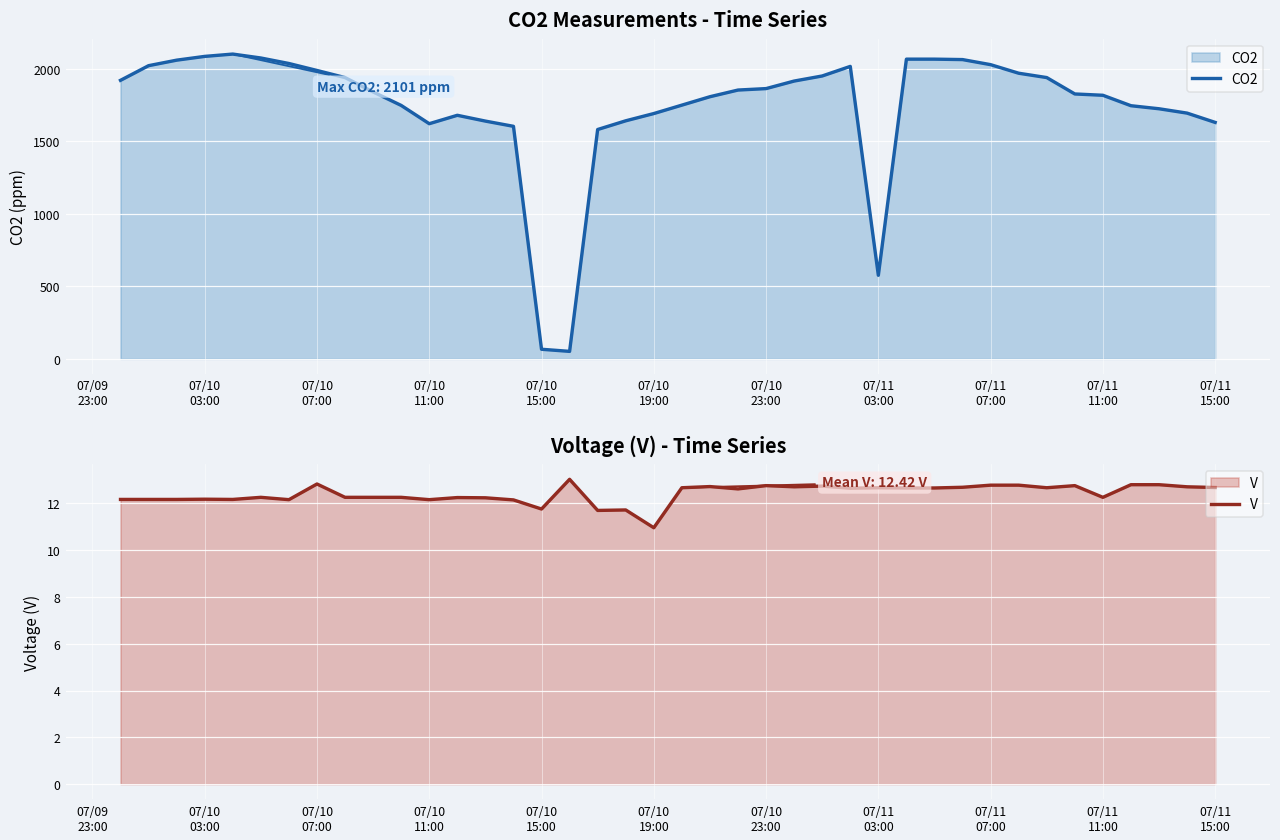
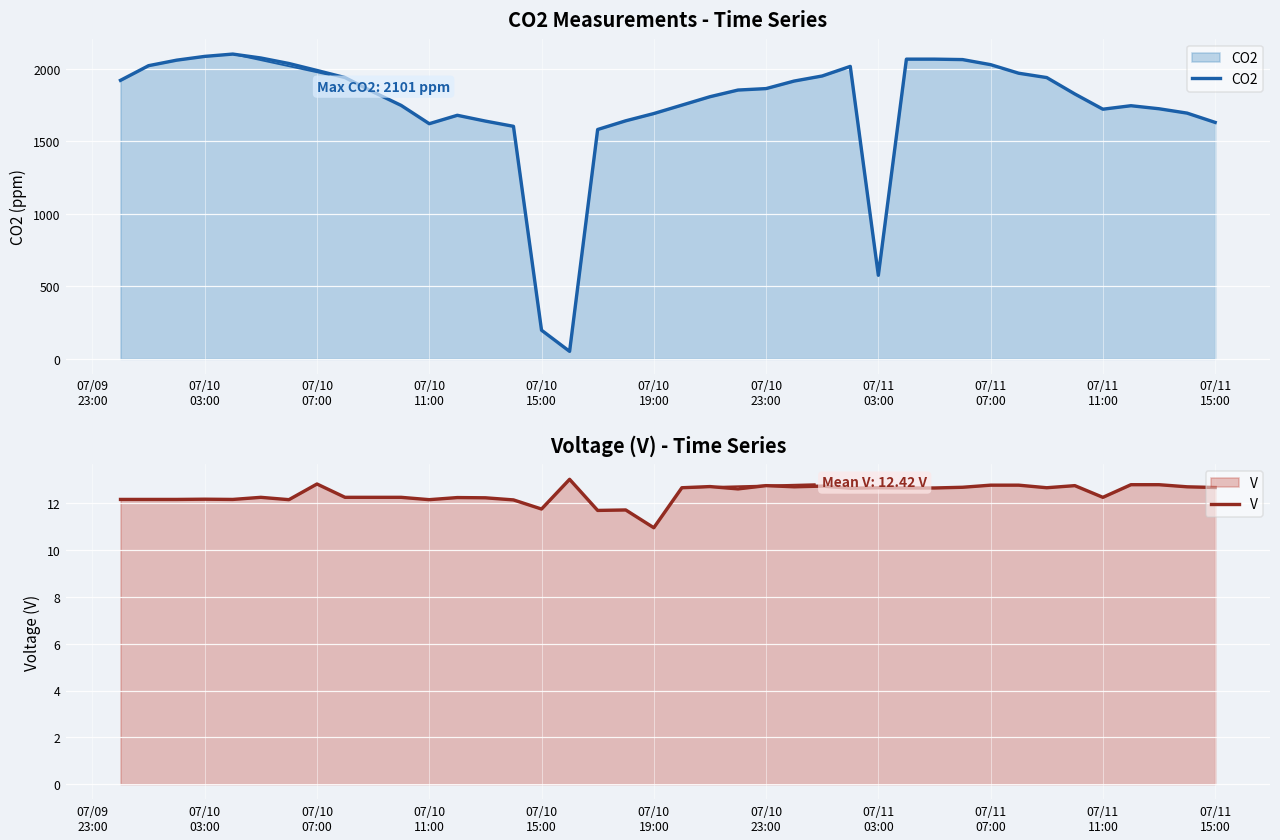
CO2 Measurements - Time Series, 07/10 15:00: 70 -> 200
CO2 Measurements - Time Series, 07/11 11:00: 1820 -> 1720
